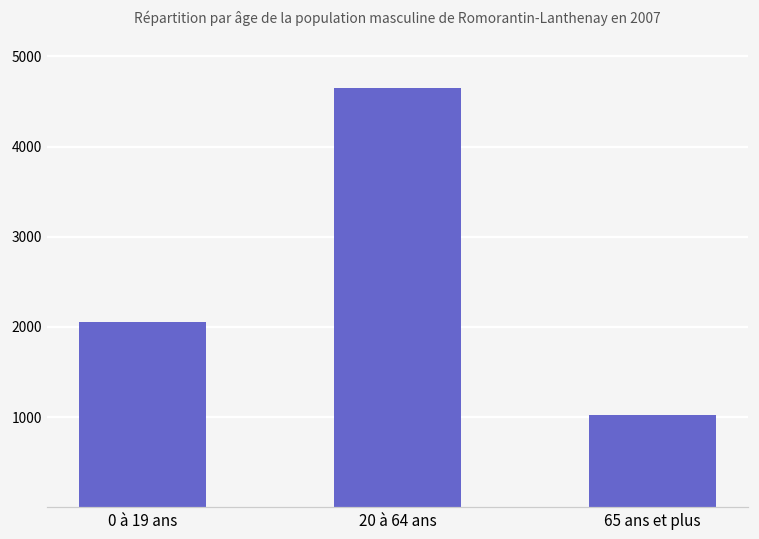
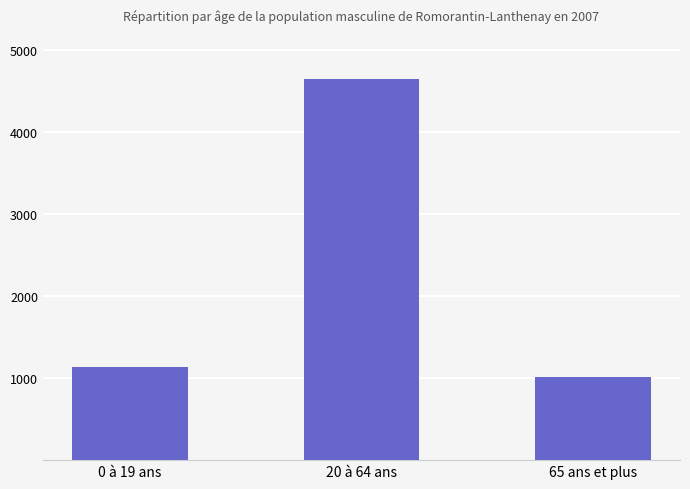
0 à 19 ans: 2100 -> 1100
